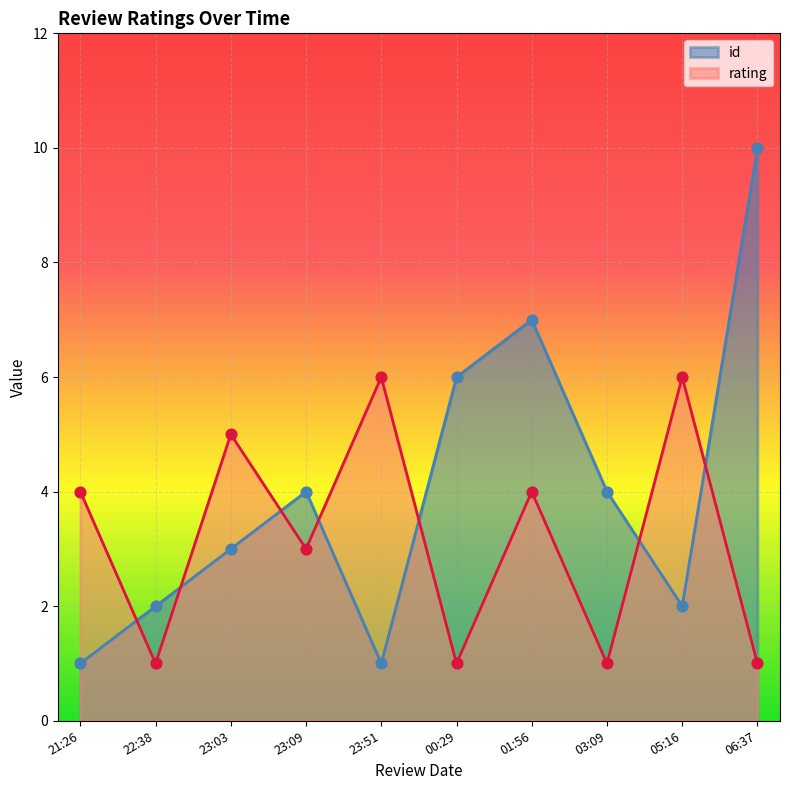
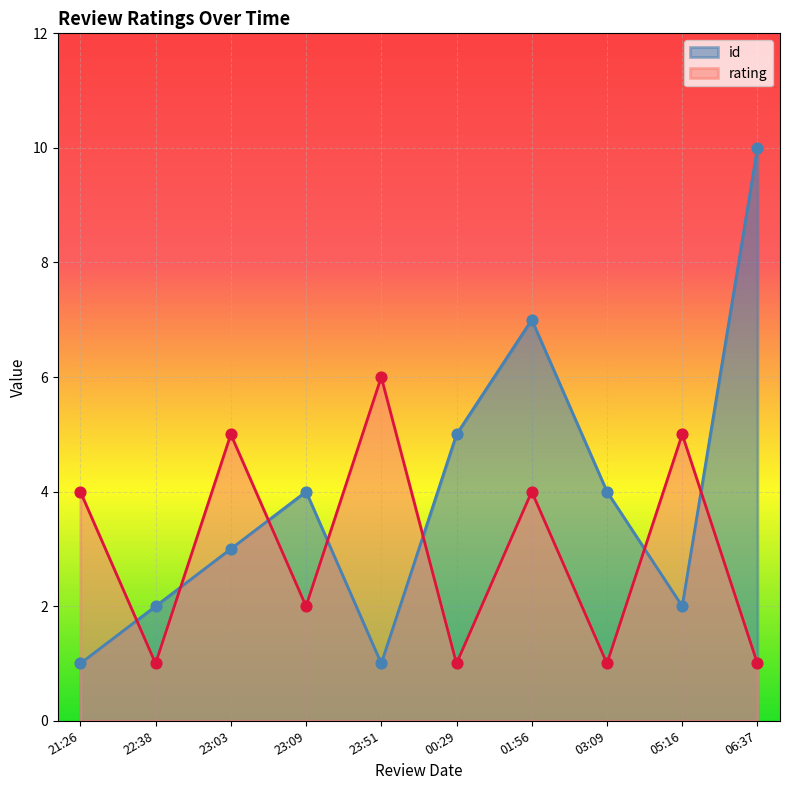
rating, 23:09: 3 -> 2
id, 00:29: 6 -> 5
rating, 05:16: 6 -> 5
